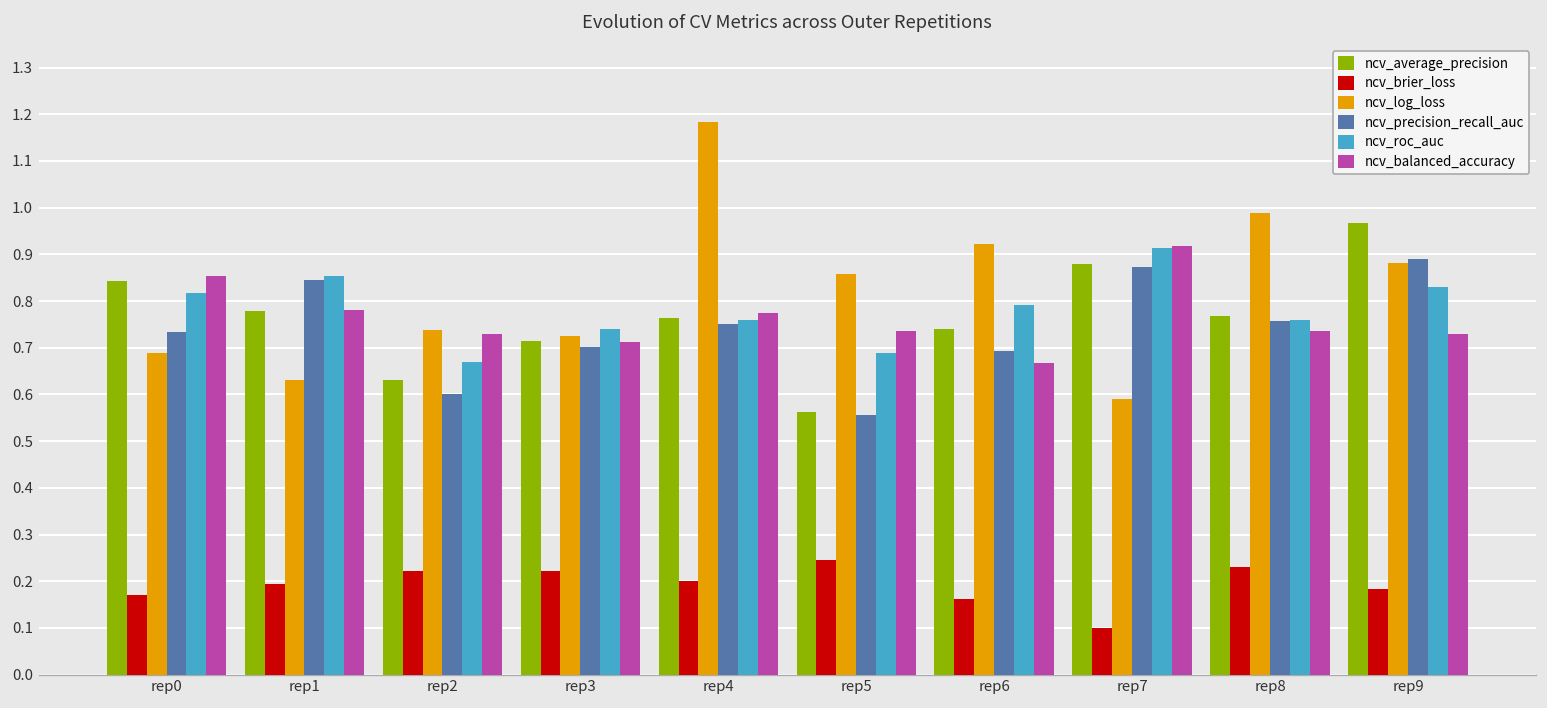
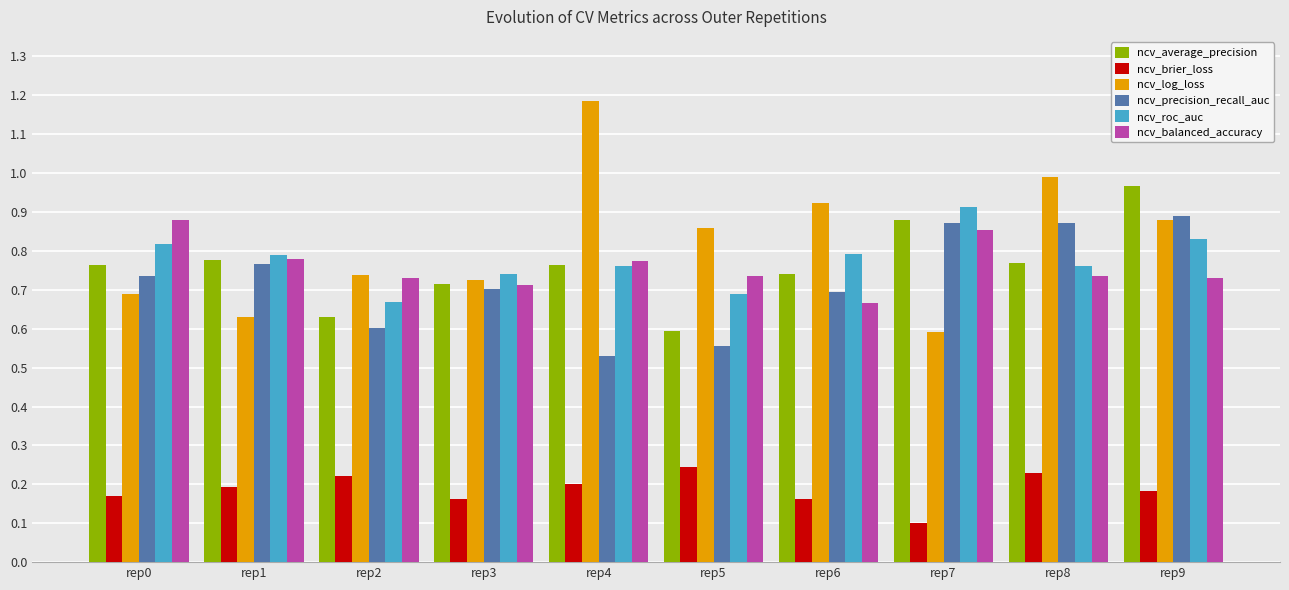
ncv_average_precision, rep0: 0.84 -> 0.76
ncv_balanced_accuracy, rep0: 0.85 -> 0.88
ncv_precision_recall_auc, rep1: 0.85 -> 0.77
ncv_roc_auc, rep1: 0.85 -> 0.79
ncv_brier_loss, rep3: 0.22 -> 0.16
ncv_precision_recall_auc, rep4: 0.75 -> 0.53
ncv_average_precision, rep5: 0.56 -> 0.59
ncv_balanced_accuracy, rep7: 0.92 -> 0.85
ncv_precision_recall_auc, rep8: 0.76 -> 0.87
